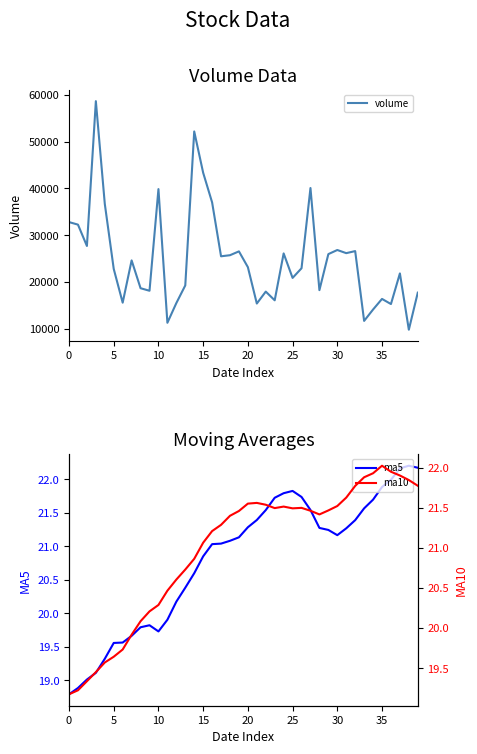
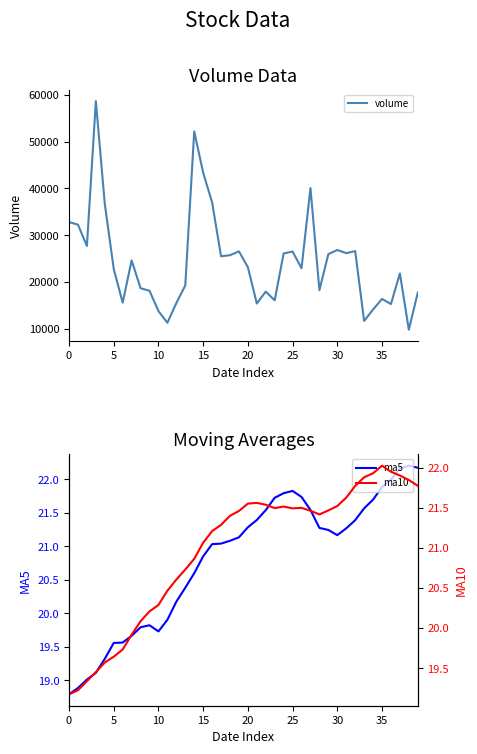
Volume Data, 10: 40000 -> 14000
Volume Data, 25: 21000 -> 27000
